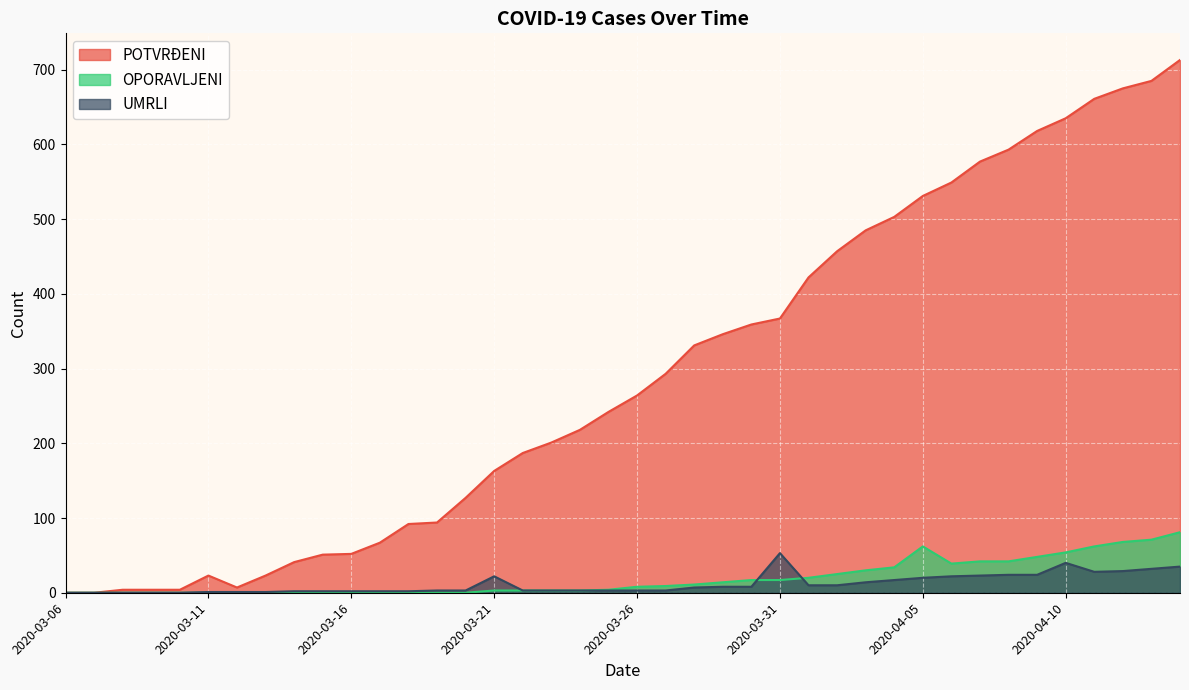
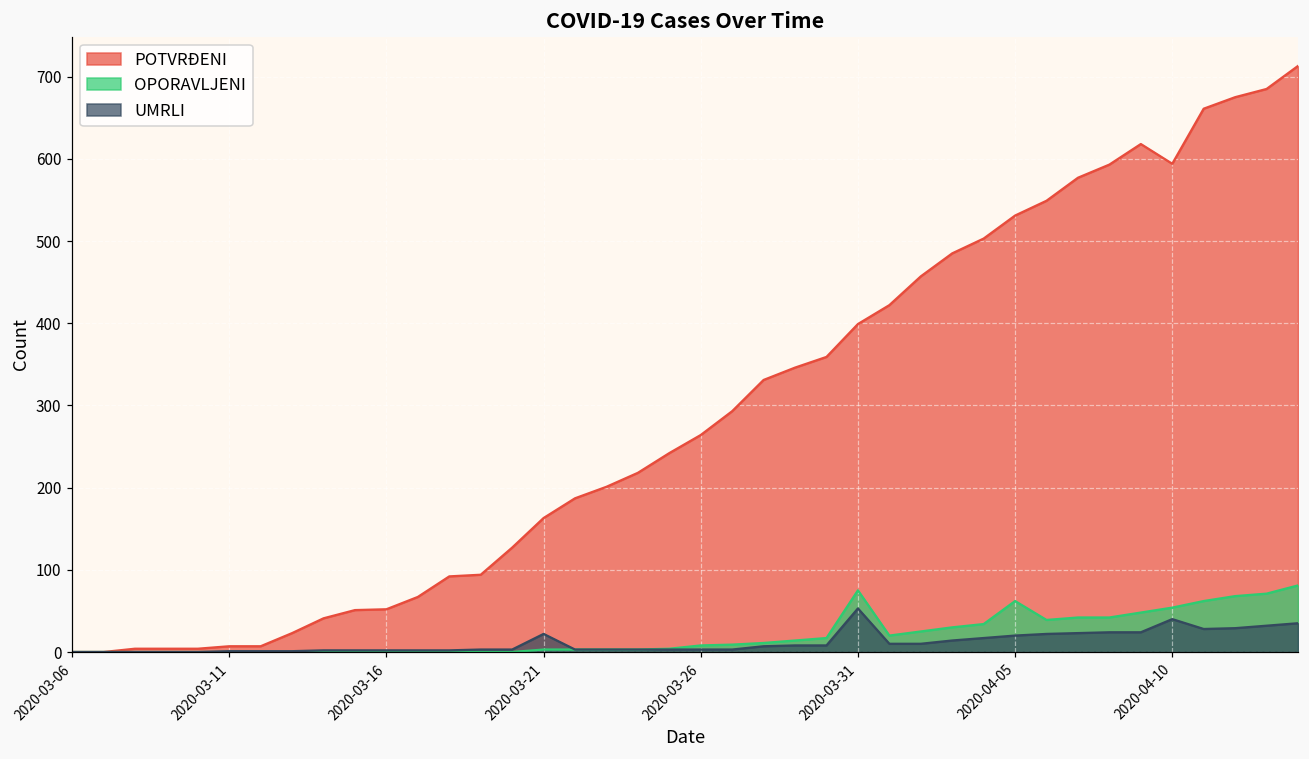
POTVRĐENI, 2020-03-11: 20 -> 10
POTVRĐENI, 2020-03-31: 370 -> 400
OPORAVLJENI, 2020-03-31: 20 -> 80
POTVRĐENI, 2020-04-10: 640 -> 590
